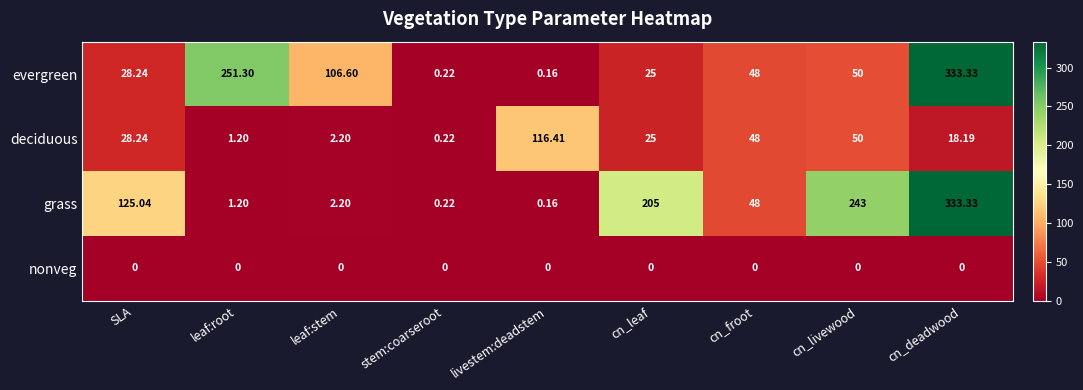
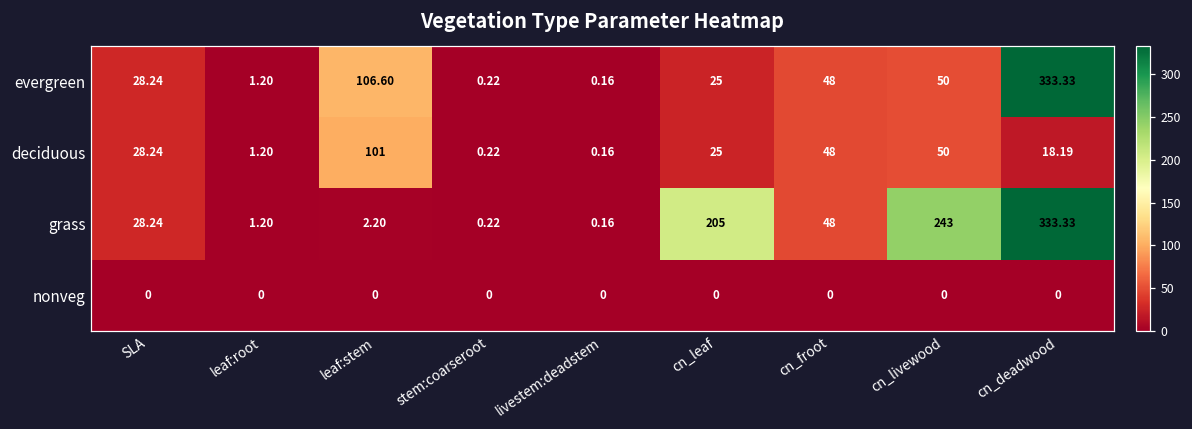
evergreen, leaf:root: 251.30 -> 1.20
deciduous, leaf:stem: 2.20 -> 101
deciduous, livestem:deadstem: 116.41 -> 0.16
grass, SLA: 125.04 -> 28.24
